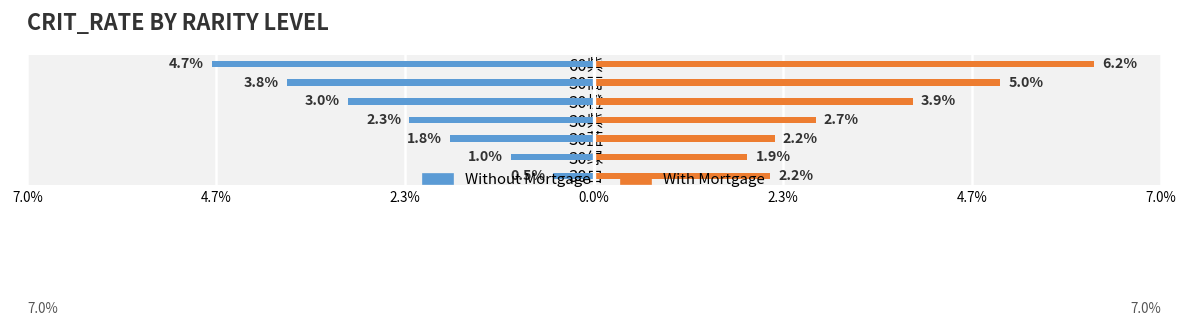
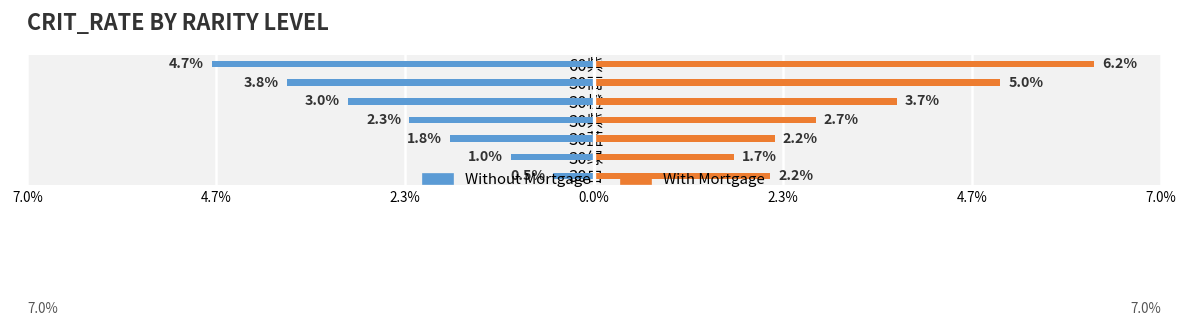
With Mortgage, 30橙: 3.9% -> 3.7%
With Mortgage, 30绿: 1.9% -> 1.7%
